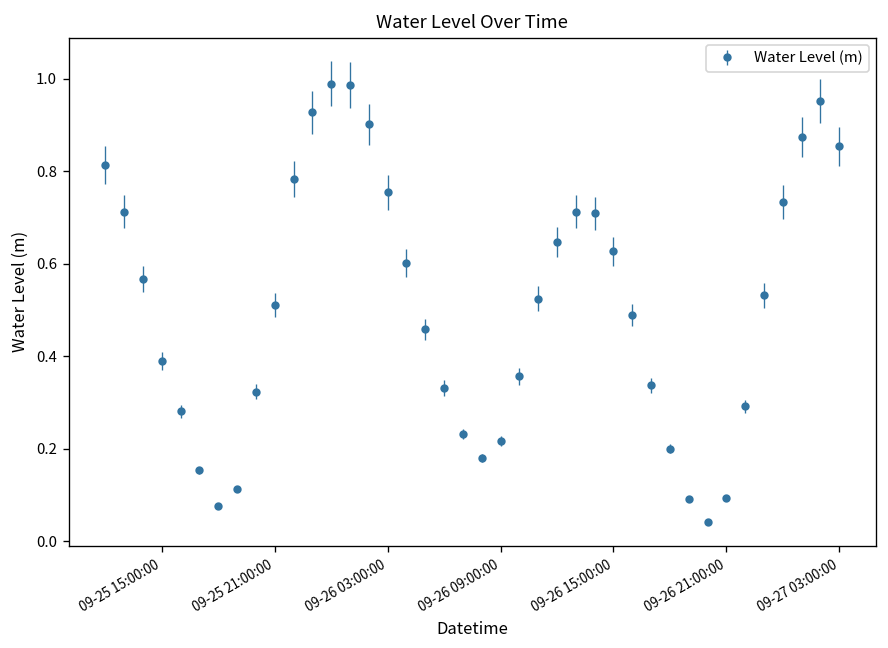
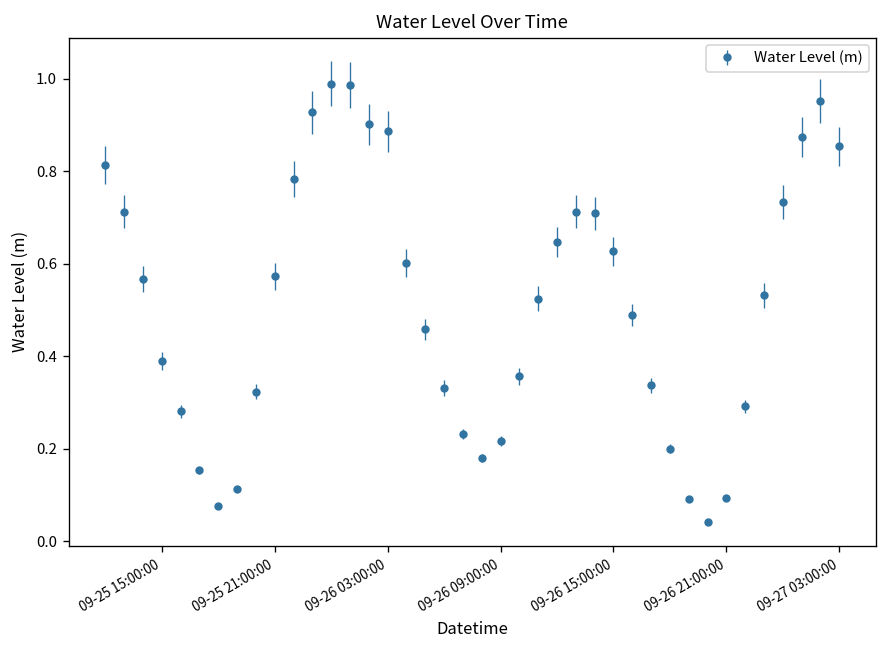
09-25 21:00:00: 0.51 -> 0.57
09-26 03:00:00: 0.76 -> 0.89
